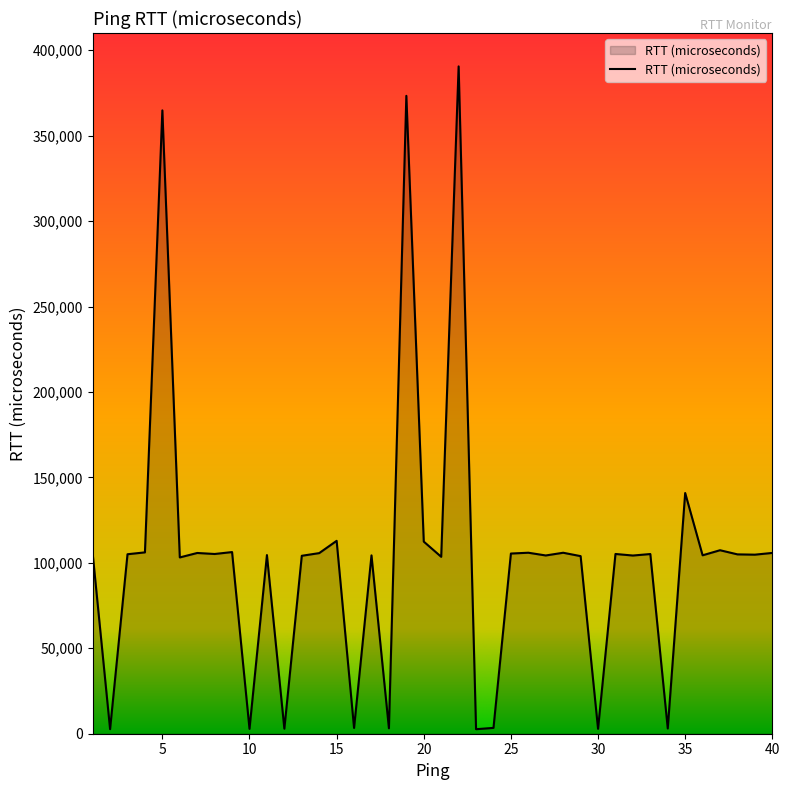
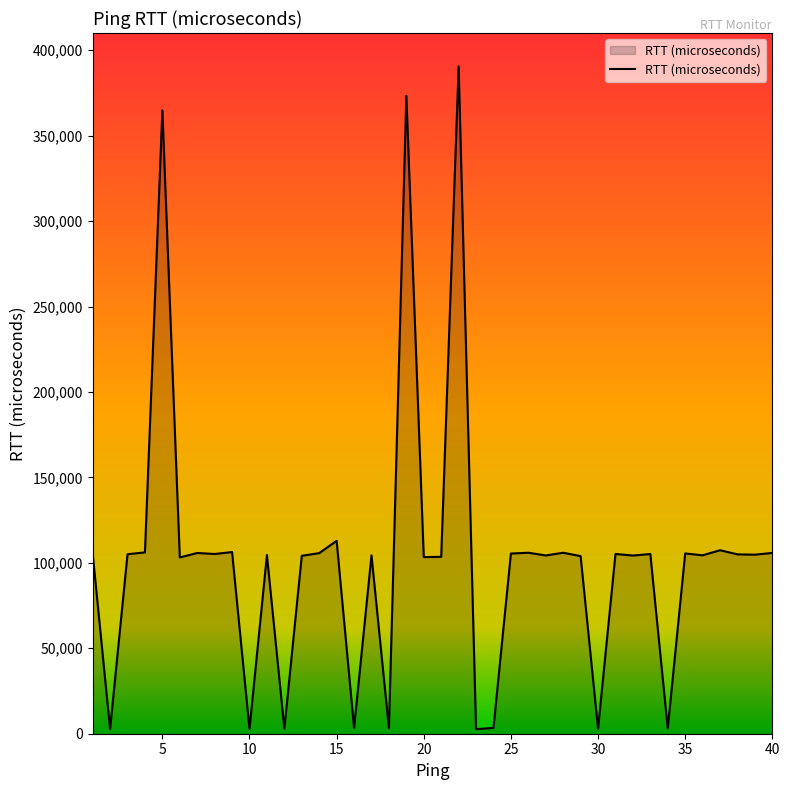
20: 112,000 -> 103,000
35: 141,000 -> 106,000
